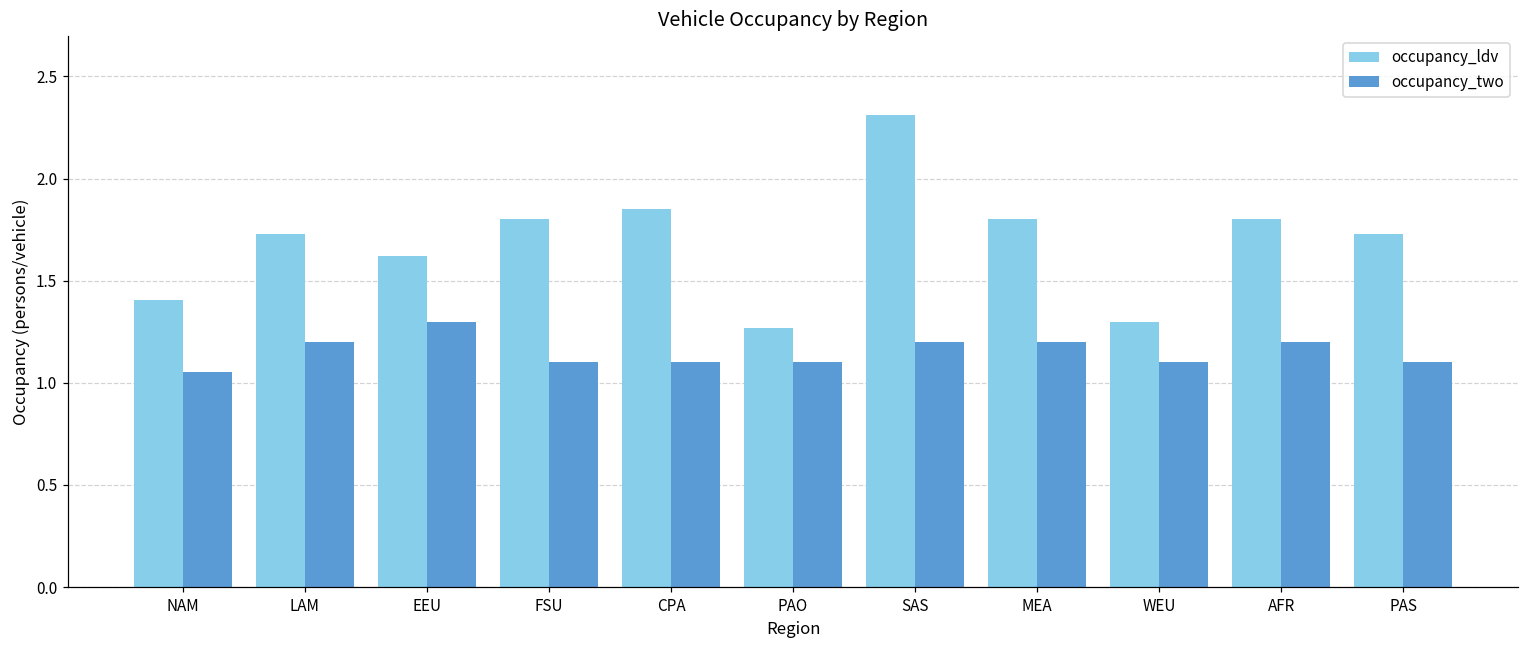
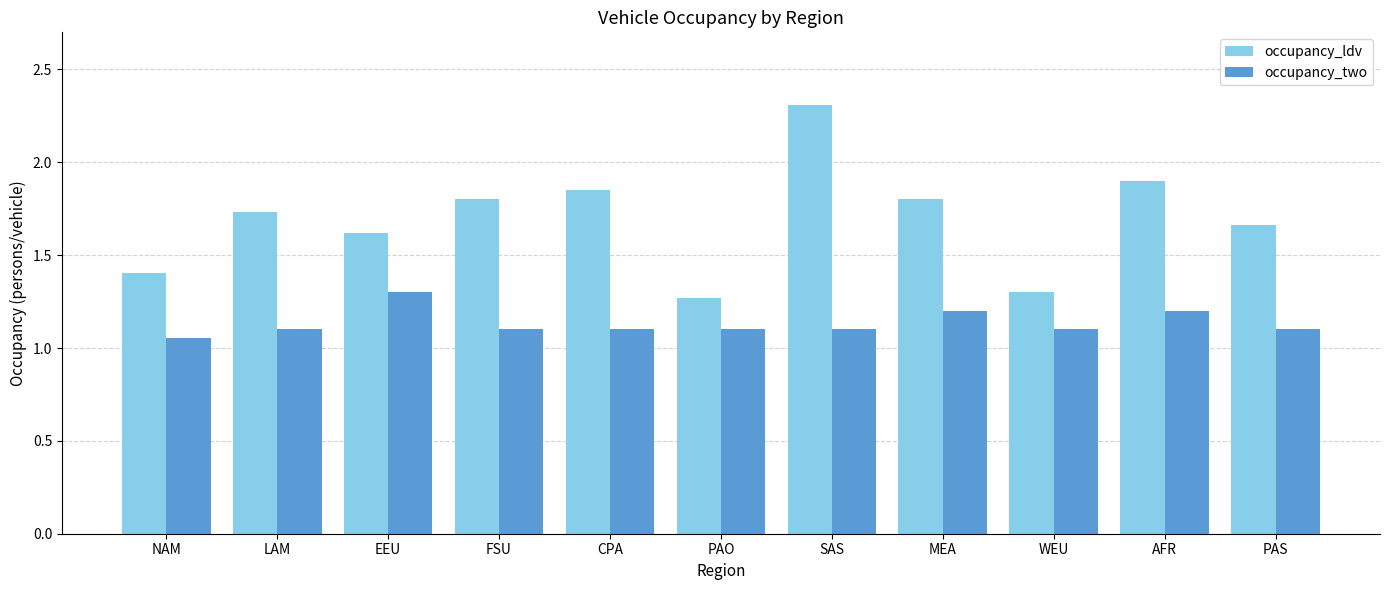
occupancy_two, LAM: 1.2 -> 1.1
occupancy_two, SAS: 1.2 -> 1.1
occupancy_ldv, AFR: 1.8 -> 1.9
occupancy_ldv, PAS: 1.73 -> 1.66
